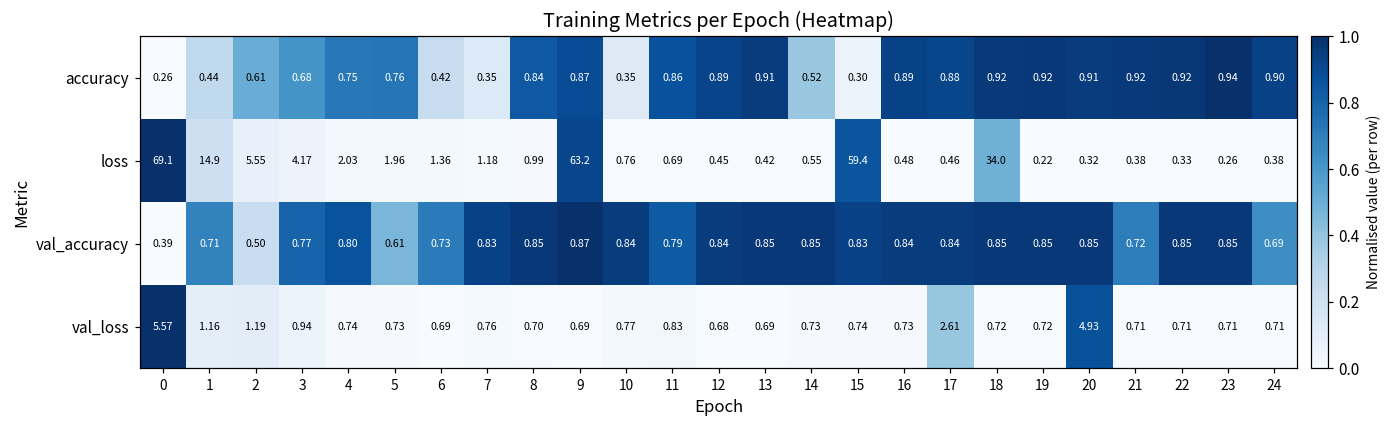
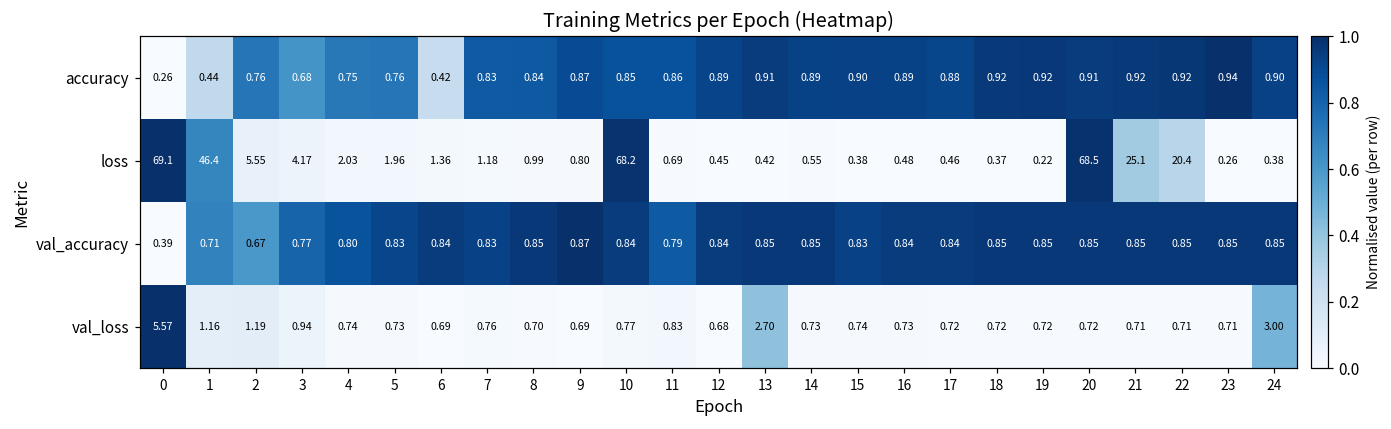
accuracy, 2: 0.61 -> 0.76
accuracy, 7: 0.35 -> 0.83
accuracy, 10: 0.35 -> 0.85
accuracy, 14: 0.52 -> 0.89
accuracy, 15: 0.30 -> 0.90
loss, 1: 14.9 -> 46.4
loss, 9: 63.2 -> 0.80
loss, 10: 0.76 -> 68.2
loss, 15: 59.4 -> 0.38
loss, 18: 34.0 -> 0.37
loss, 20: 0.32 -> 68.5
loss, 21: 0.38 -> 25.1
loss, 22: 0.33 -> 20.4
val_accuracy, 2: 0.50 -> 0.67
val_accuracy, 5: 0.61 -> 0.83
val_accuracy, 6: 0.73 -> 0.84
val_accuracy, 21: 0.72 -> 0.85
val_accuracy, 24: 0.69 -> 0.85
val_loss, 13: 0.69 -> 2.70
val_loss, 17: 2.61 -> 0.72
val_loss, 20: 4.93 -> 0.72
val_loss, 24: 0.71 -> 3.00
